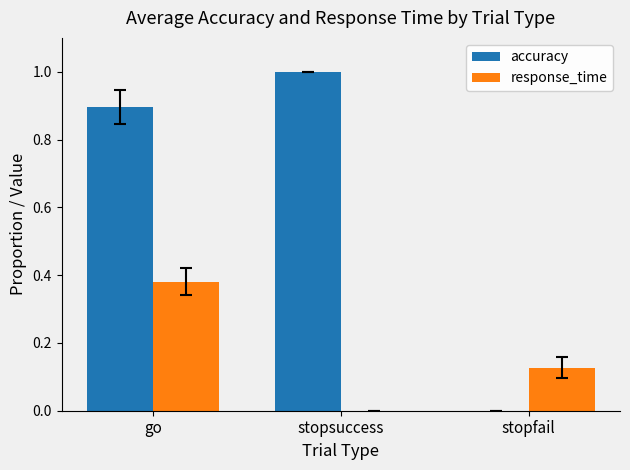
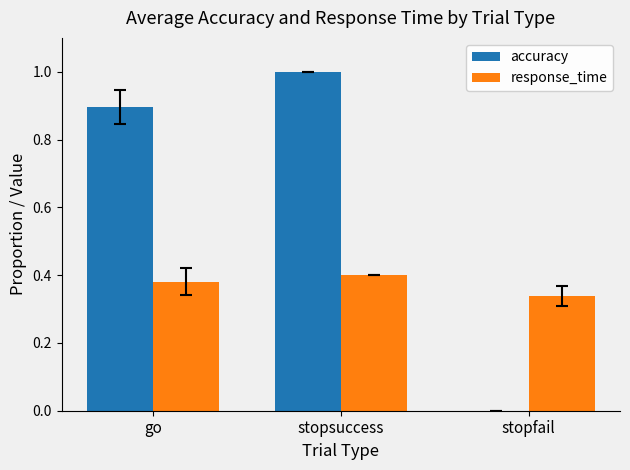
response_time, stopsuccess: 0.0 -> 0.4
response_time, stopfail: 0.13 -> 0.34
